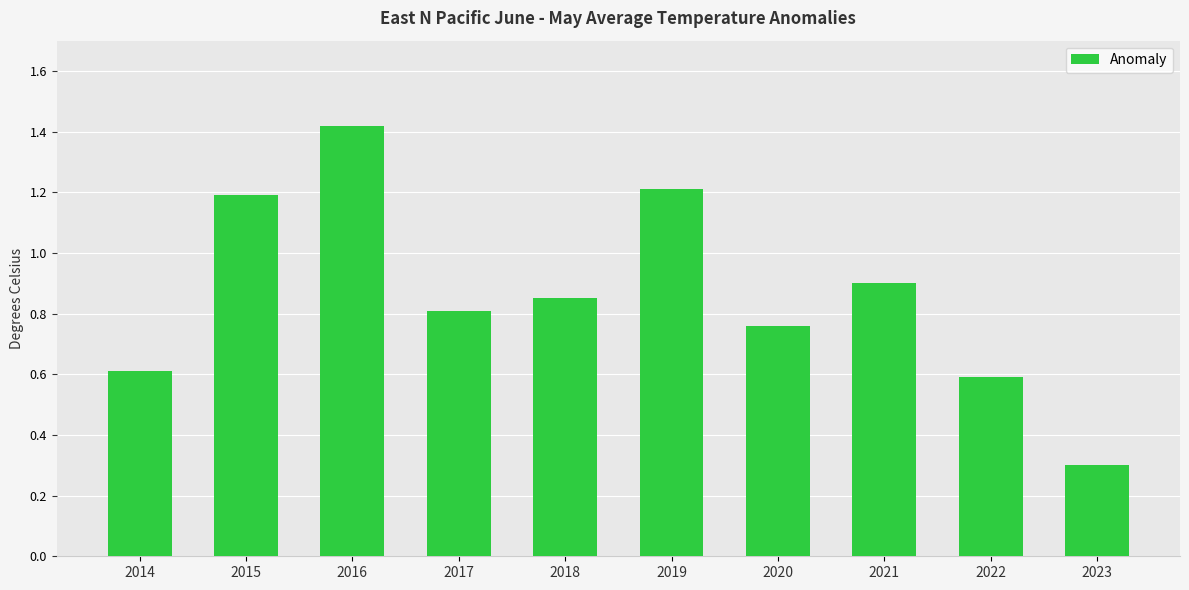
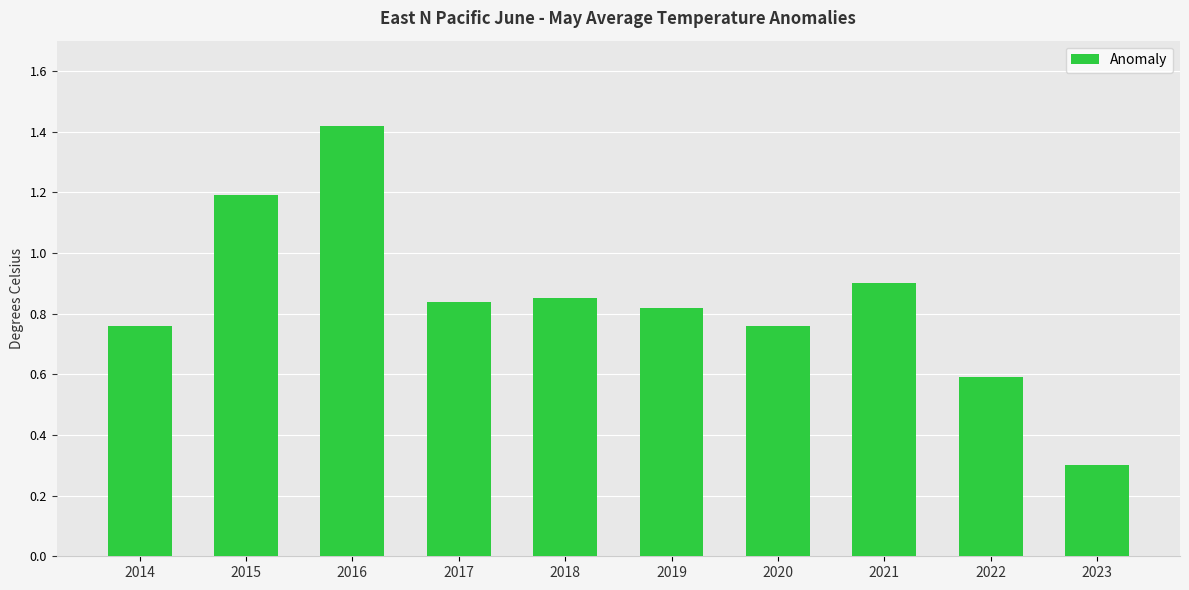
2014: 0.61 -> 0.76
2017: 0.81 -> 0.84
2019: 1.21 -> 0.82
